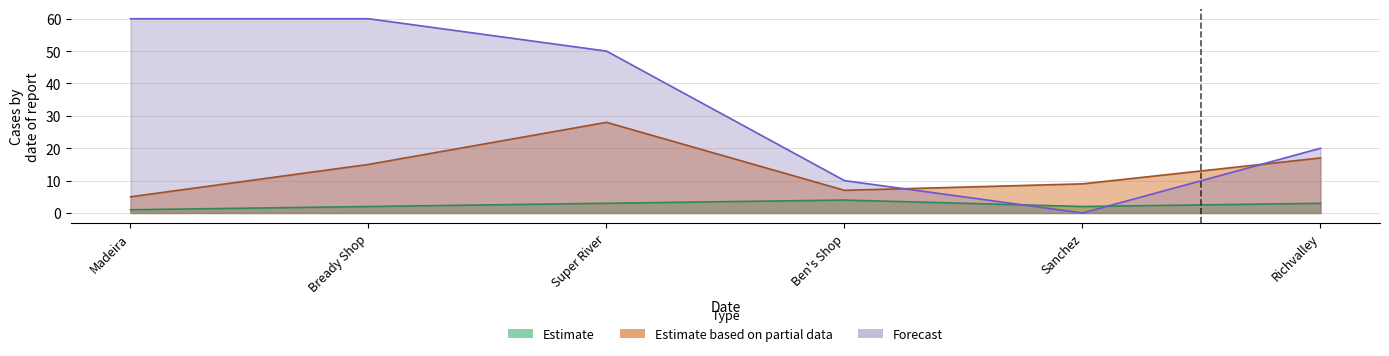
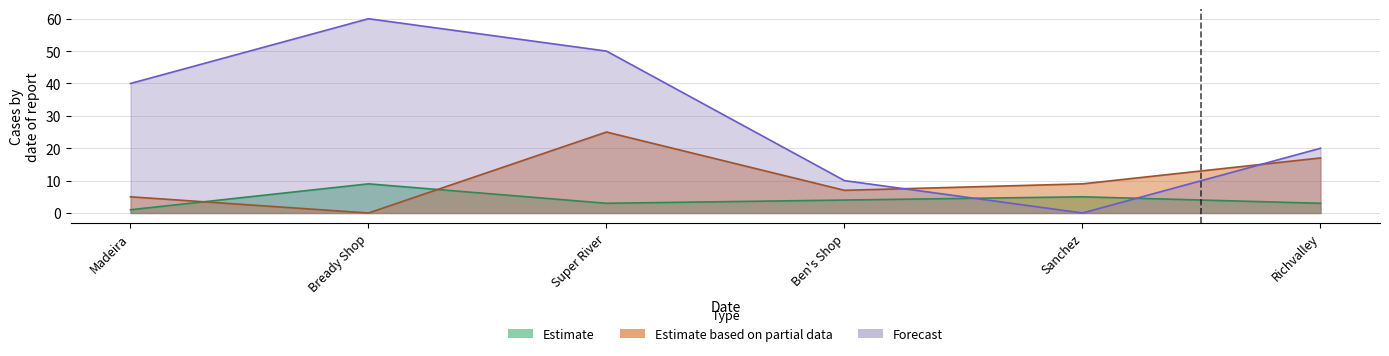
Forecast, Madeira: 60 -> 40
Estimate, Bready Shop: 2 -> 9
Estimate based on partial data, Bready Shop: 15 -> 0
Estimate based on partial data, Super River: 28 -> 25
Estimate, Sanchez: 2 -> 5
